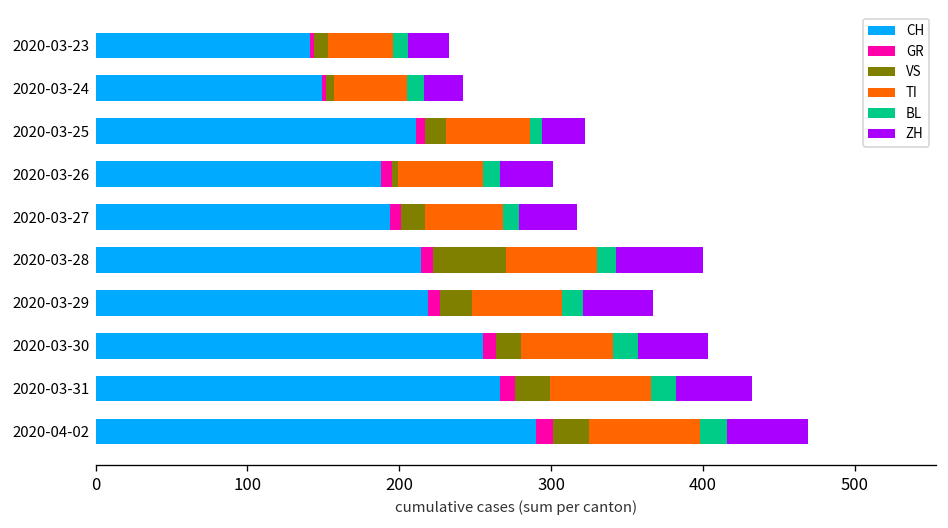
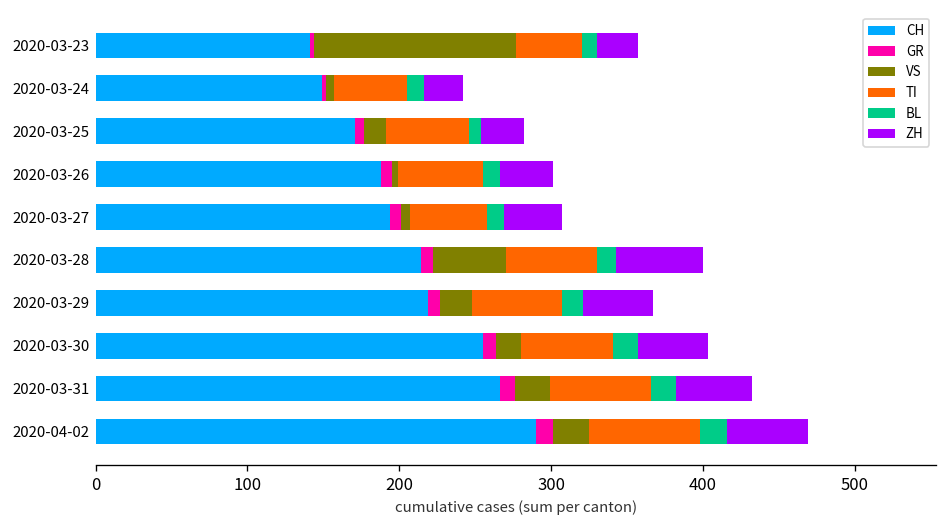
VS, 2020-03-23: 9 -> 133
CH, 2020-03-25: 211 -> 171
VS, 2020-03-27: 16 -> 6
